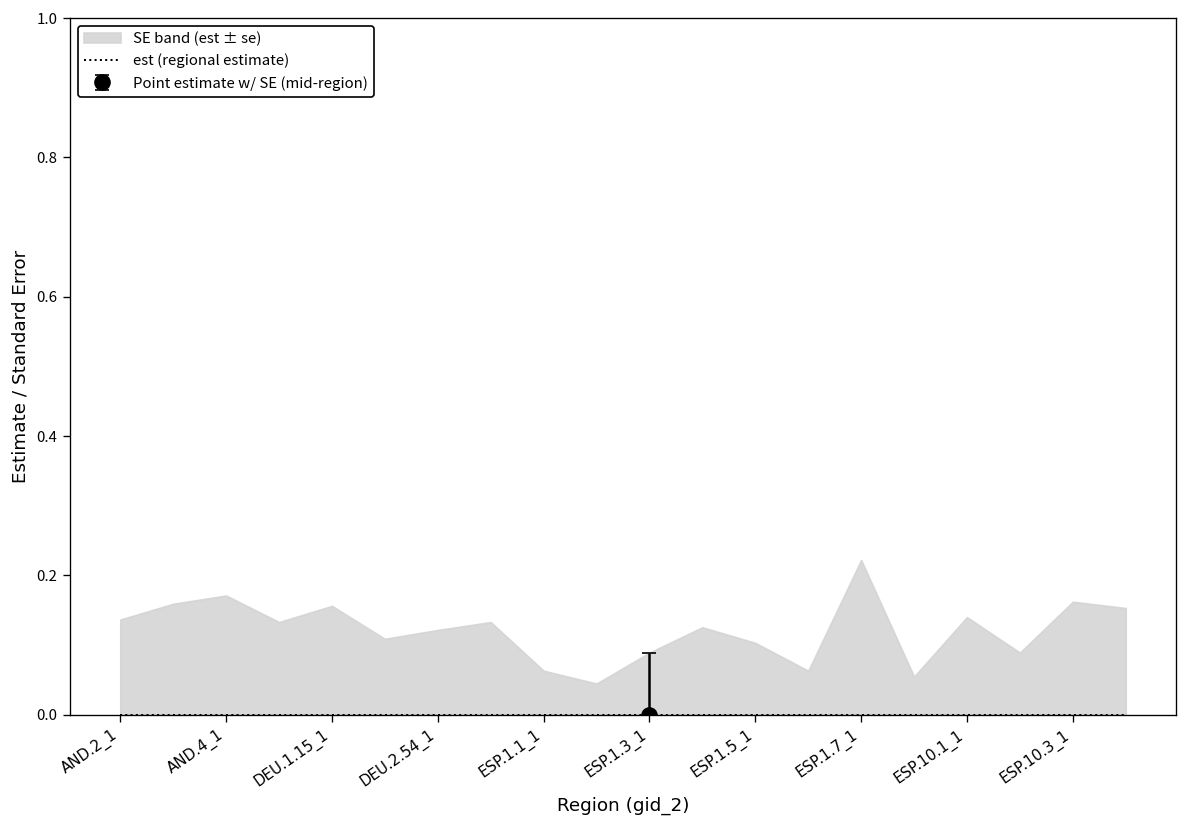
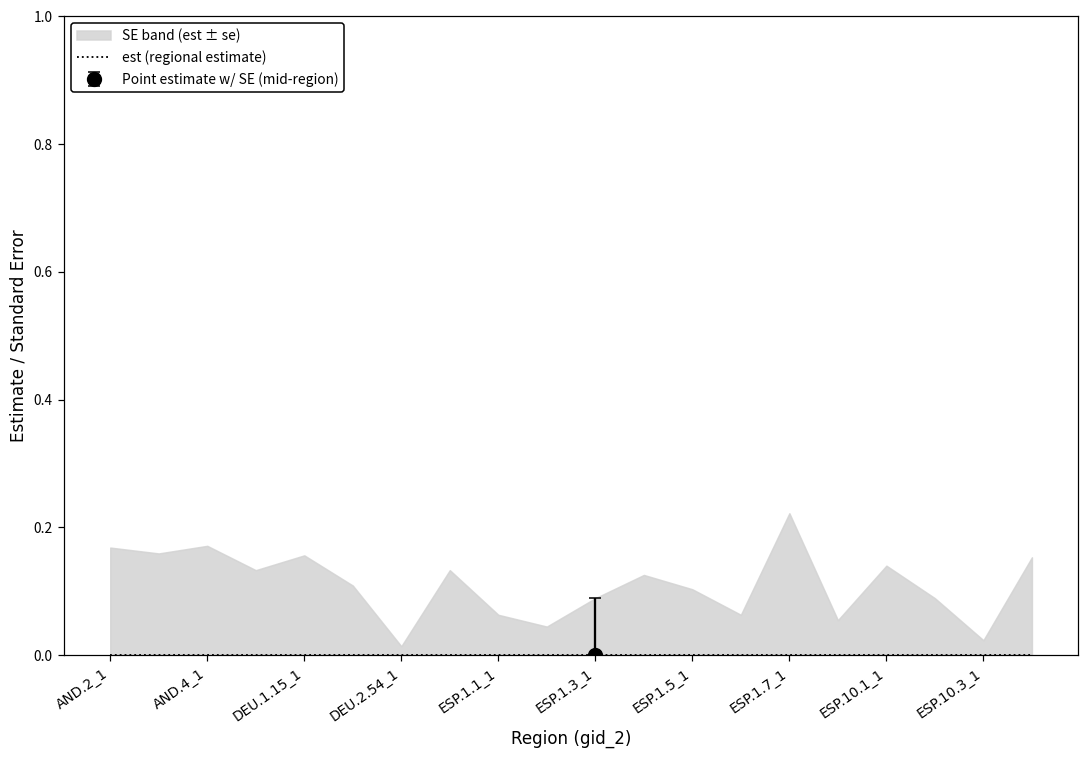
SE band (est ± se), AND.2_1: 0.14 -> 0.17
SE band (est ± se), DEU.2.54_1: 0.12 -> 0.01
SE band (est ± se), ESP.10.3_1: 0.16 -> 0.02
